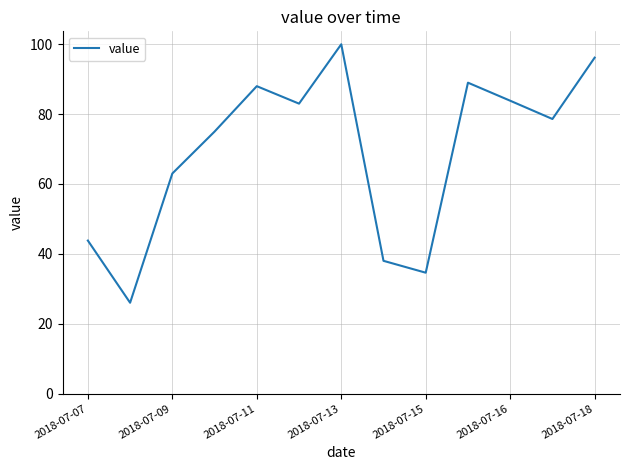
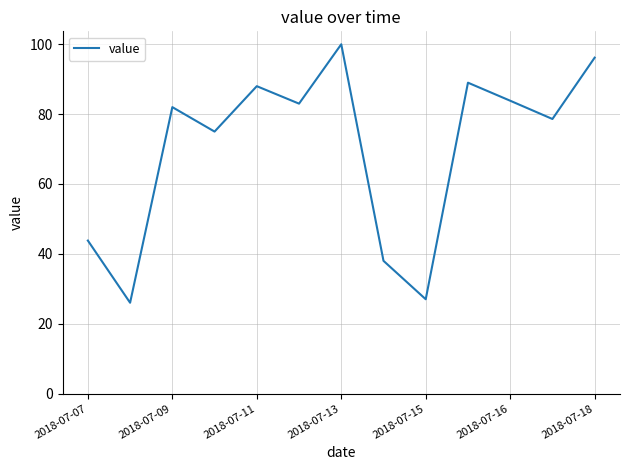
2018-07-09: 63 -> 82
2018-07-15: 35 -> 27
